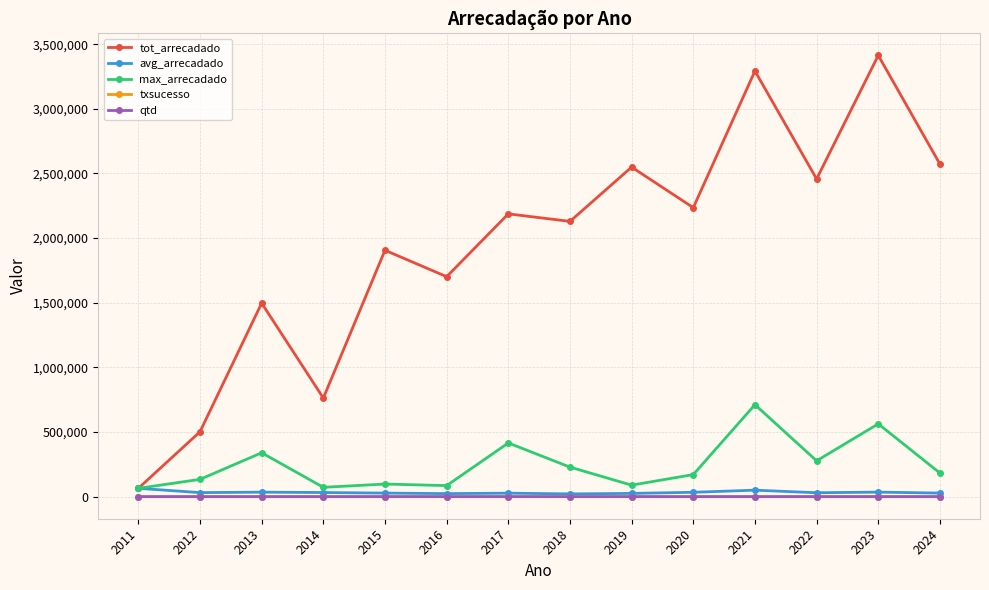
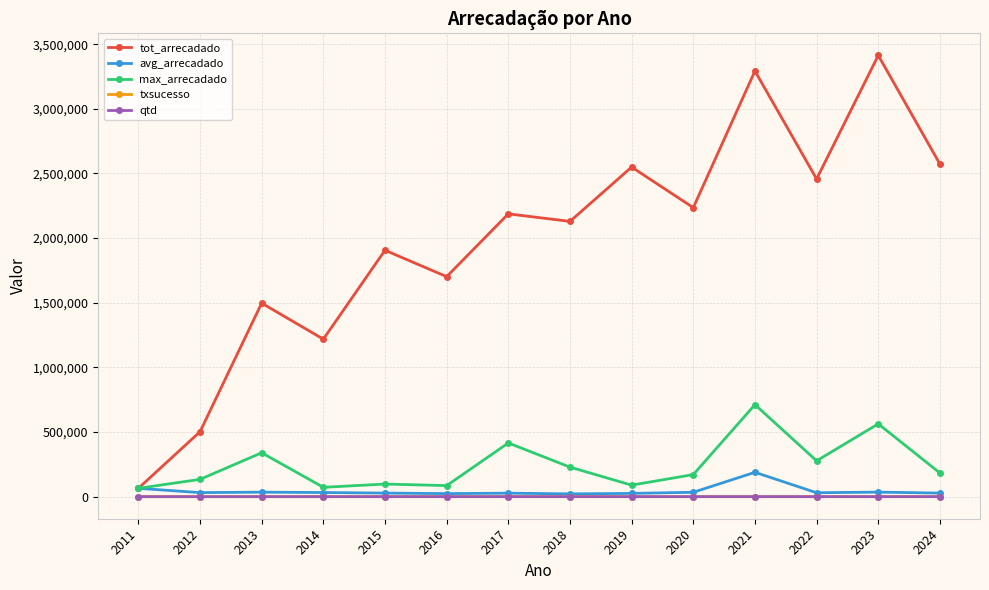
tot_arrecadado, 2014: 760,000 -> 1,220,000
avg_arrecadado, 2021: 50,000 -> 190,000
